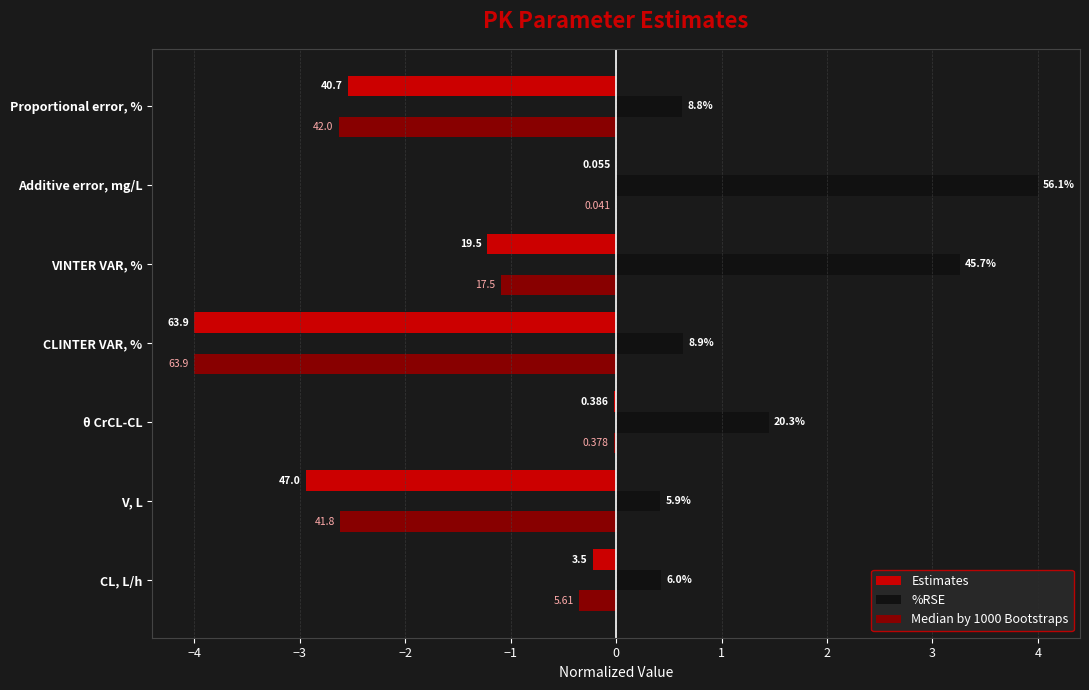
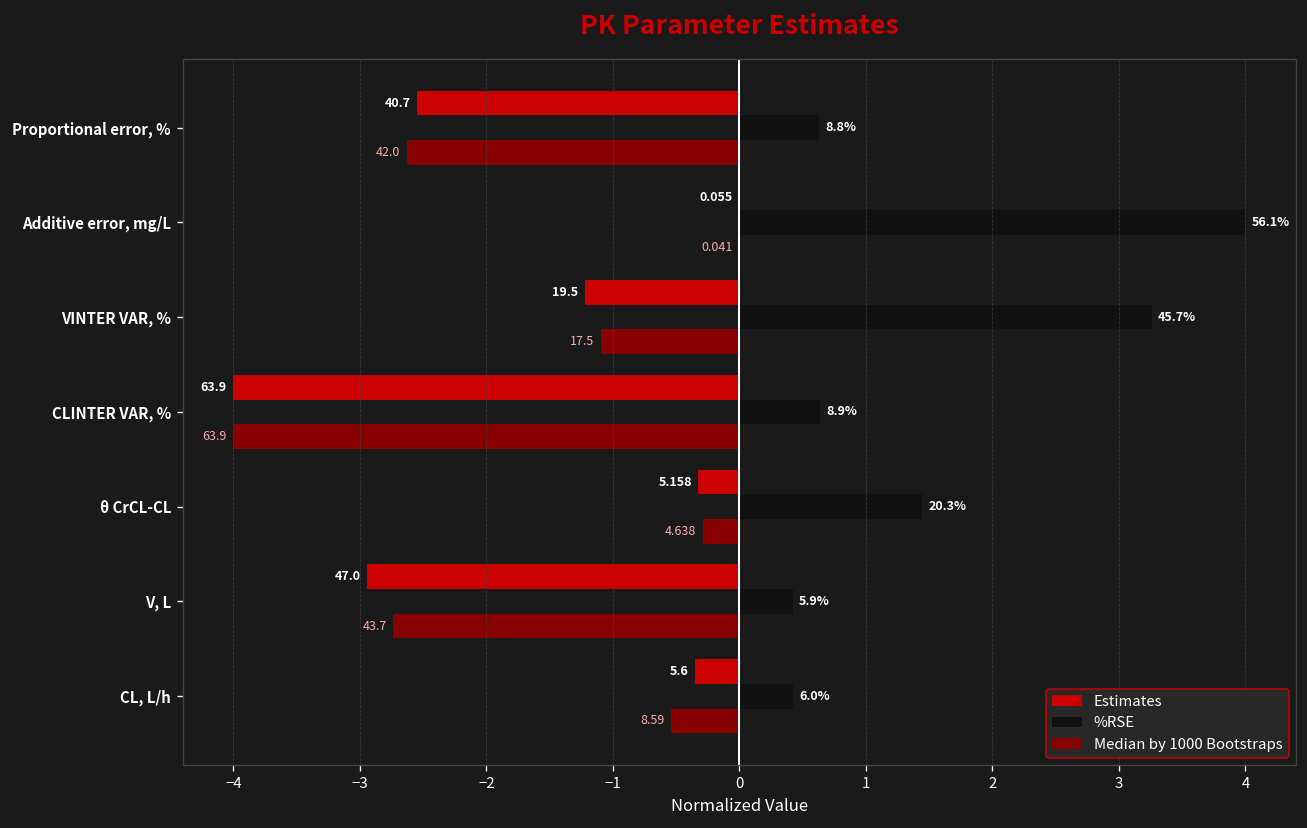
Estimates, θ CrCL-CL: 0.386 -> 5.158
Median by 1000 Bootstraps, θ CrCL-CL: 0.378 -> 4.638
Median by 1000 Bootstraps, V, L: 41.8 -> 43.7
Estimates, CL, L/h: 3.5 -> 5.6
Median by 1000 Bootstraps, CL, L/h: 5.61 -> 8.59
